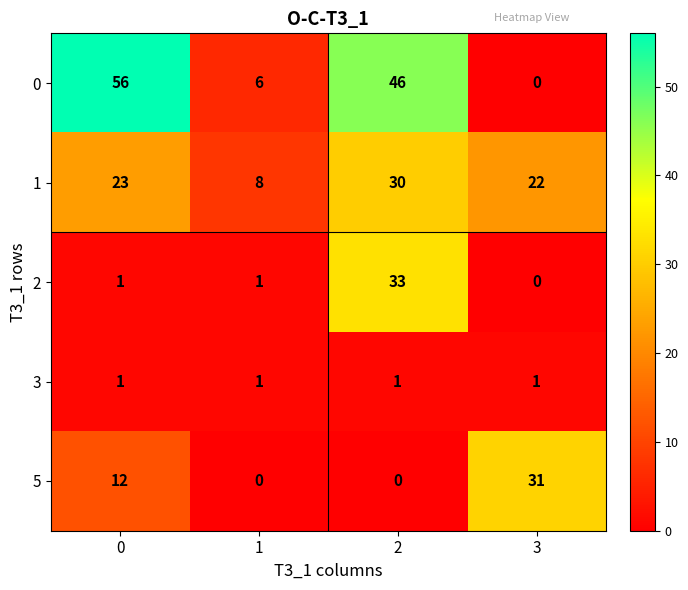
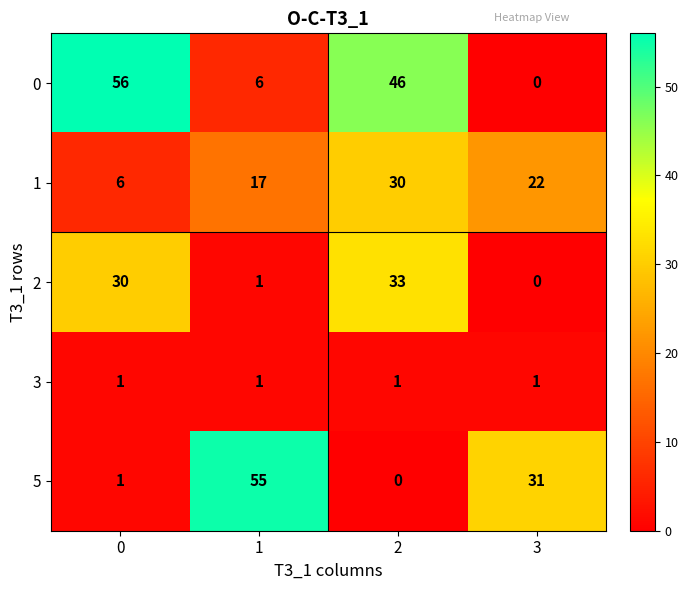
1, 0: 23 -> 6
1, 1: 8 -> 17
2, 0: 1 -> 30
5, 0: 12 -> 1
5, 1: 0 -> 55
